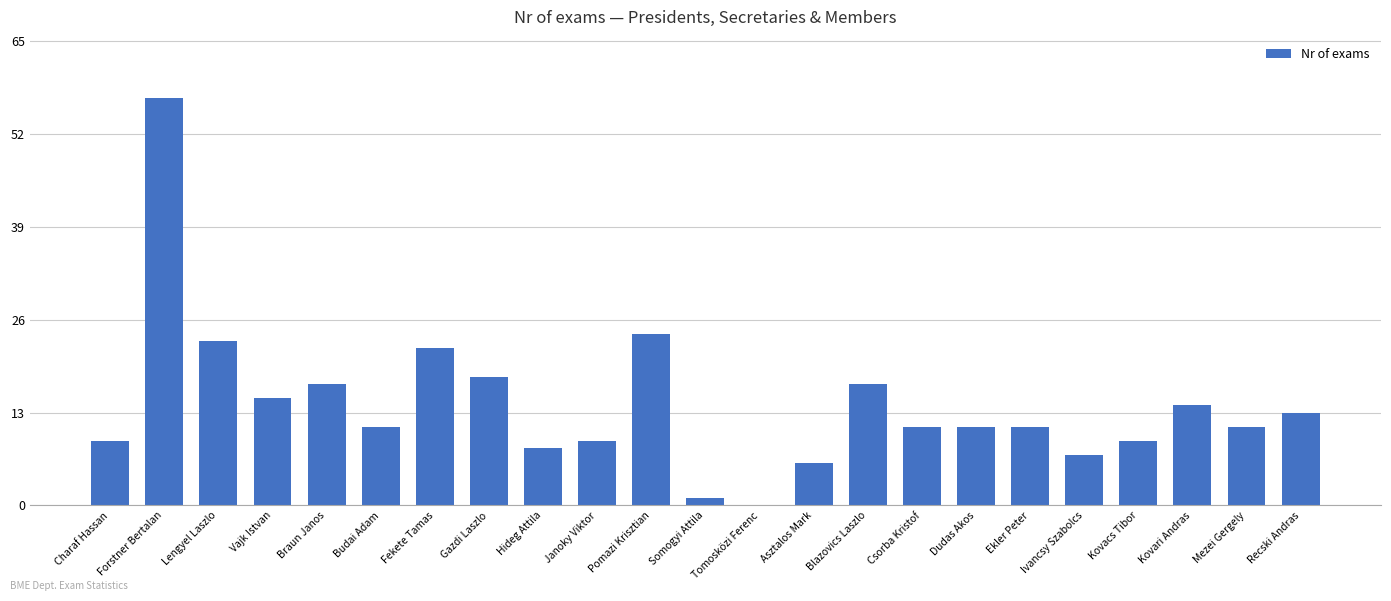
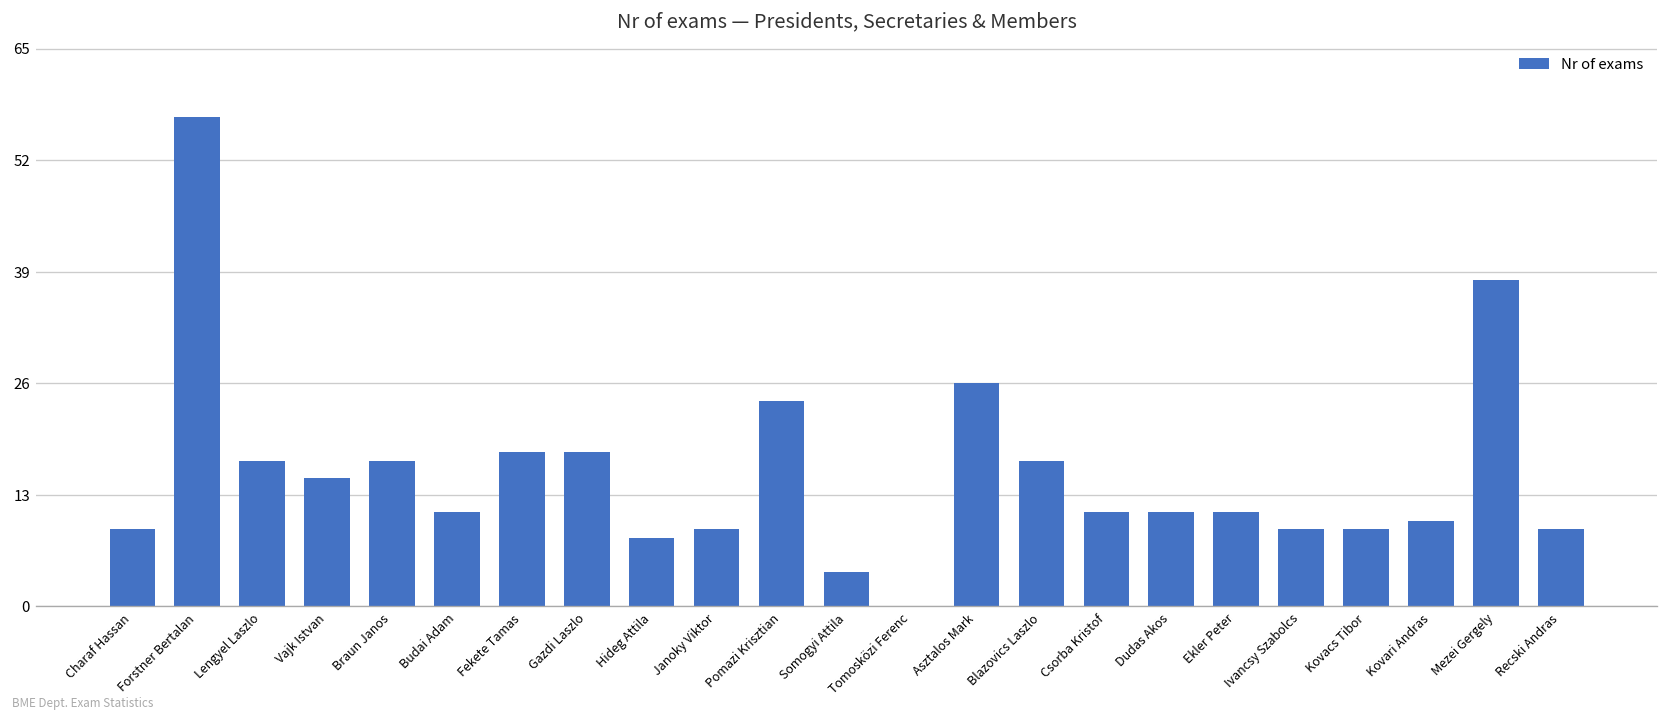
Lengyel Laszlo: 23 -> 17
Fekete Tamas: 22 -> 18
Somogyi Attila: 1 -> 4
Asztalos Mark: 6 -> 26
Ivancsy Szabolcs: 7 -> 9
Kovari Andras: 14 -> 10
Mezei Gergely: 11 -> 38
Recski Andras: 13 -> 9
